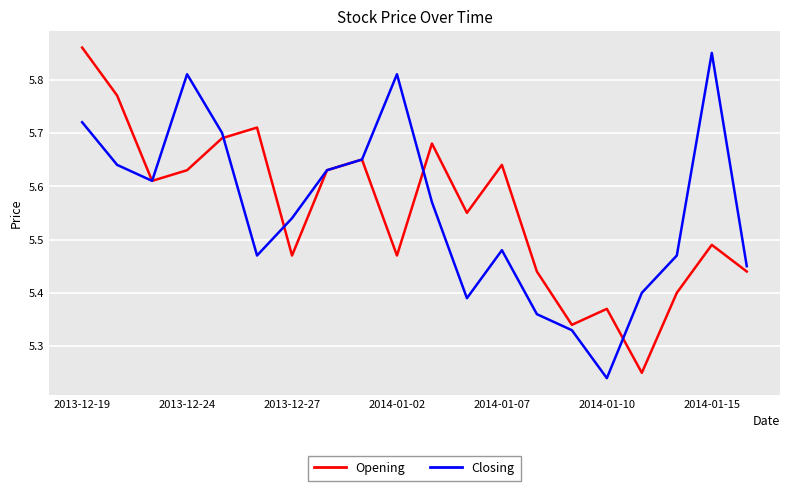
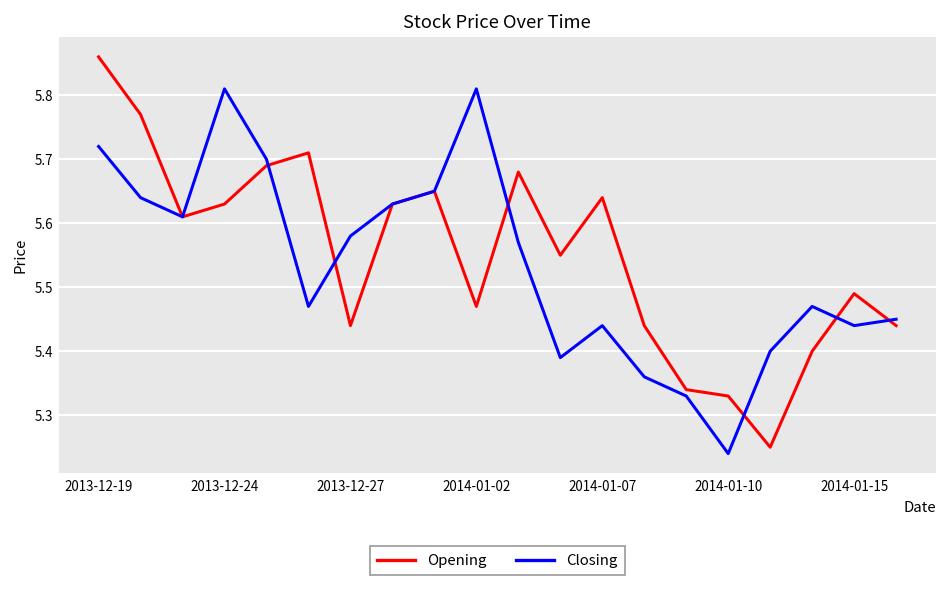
Opening, 2013-12-27: 5.47 -> 5.44
Closing, 2013-12-27: 5.54 -> 5.58
Closing, 2014-01-07: 5.48 -> 5.44
Opening, 2014-01-10: 5.37 -> 5.33
Closing, 2014-01-15: 5.85 -> 5.44
